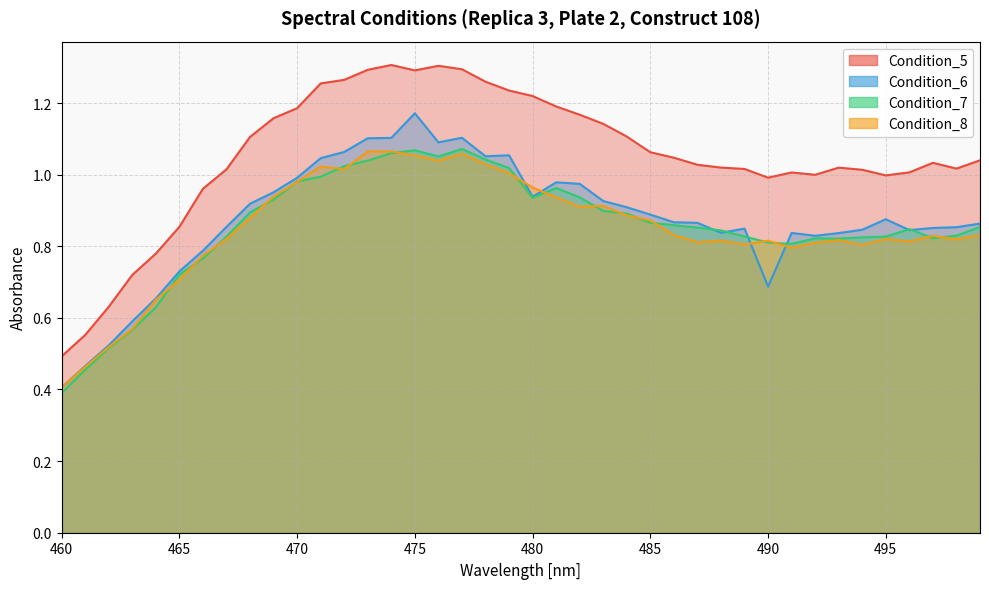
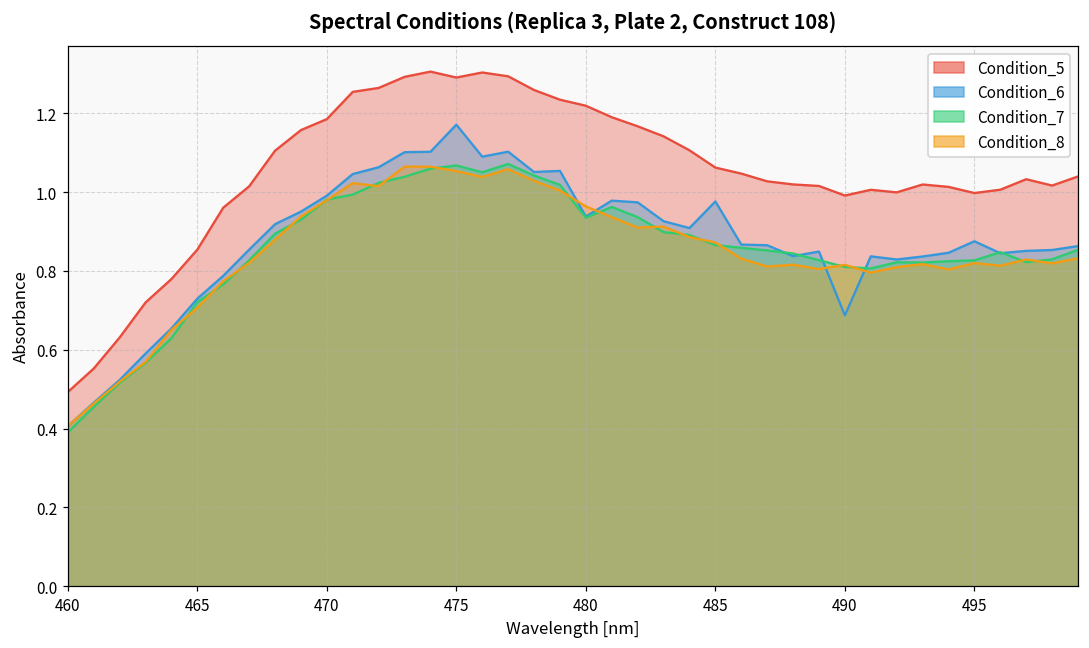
Condition_6, 485: 0.89 -> 0.98
